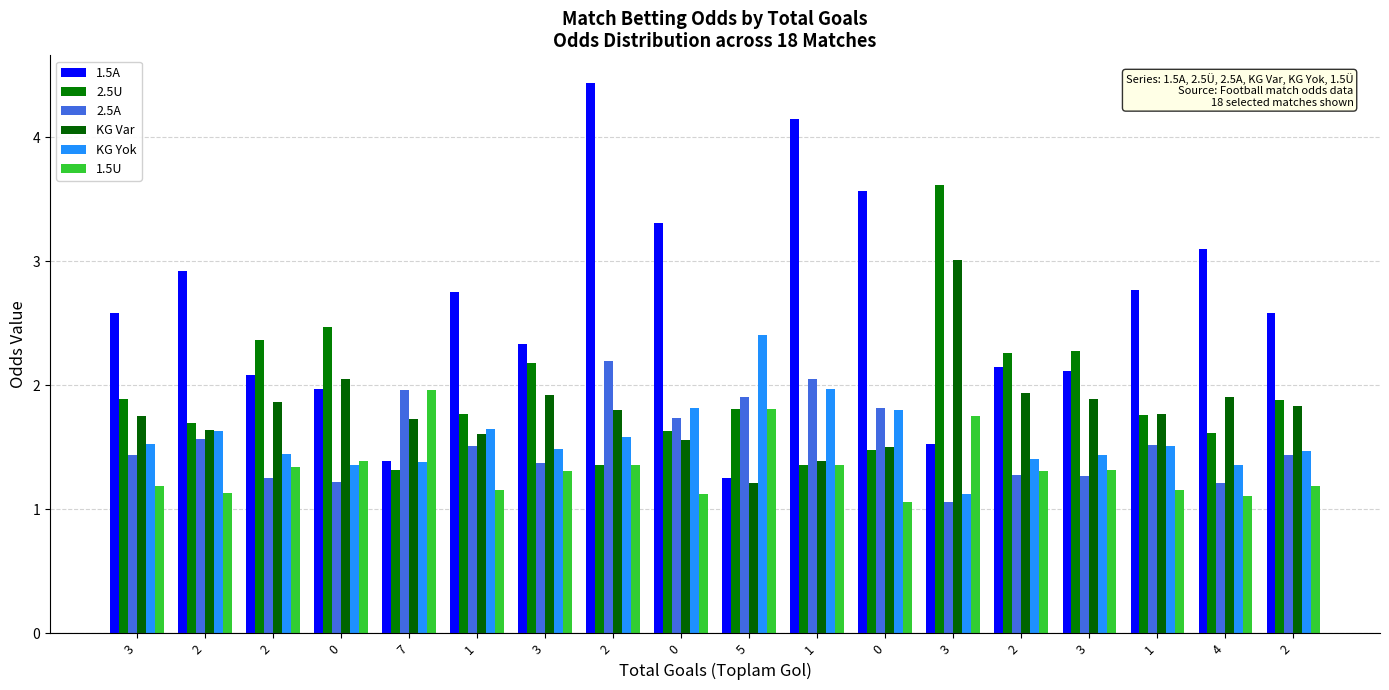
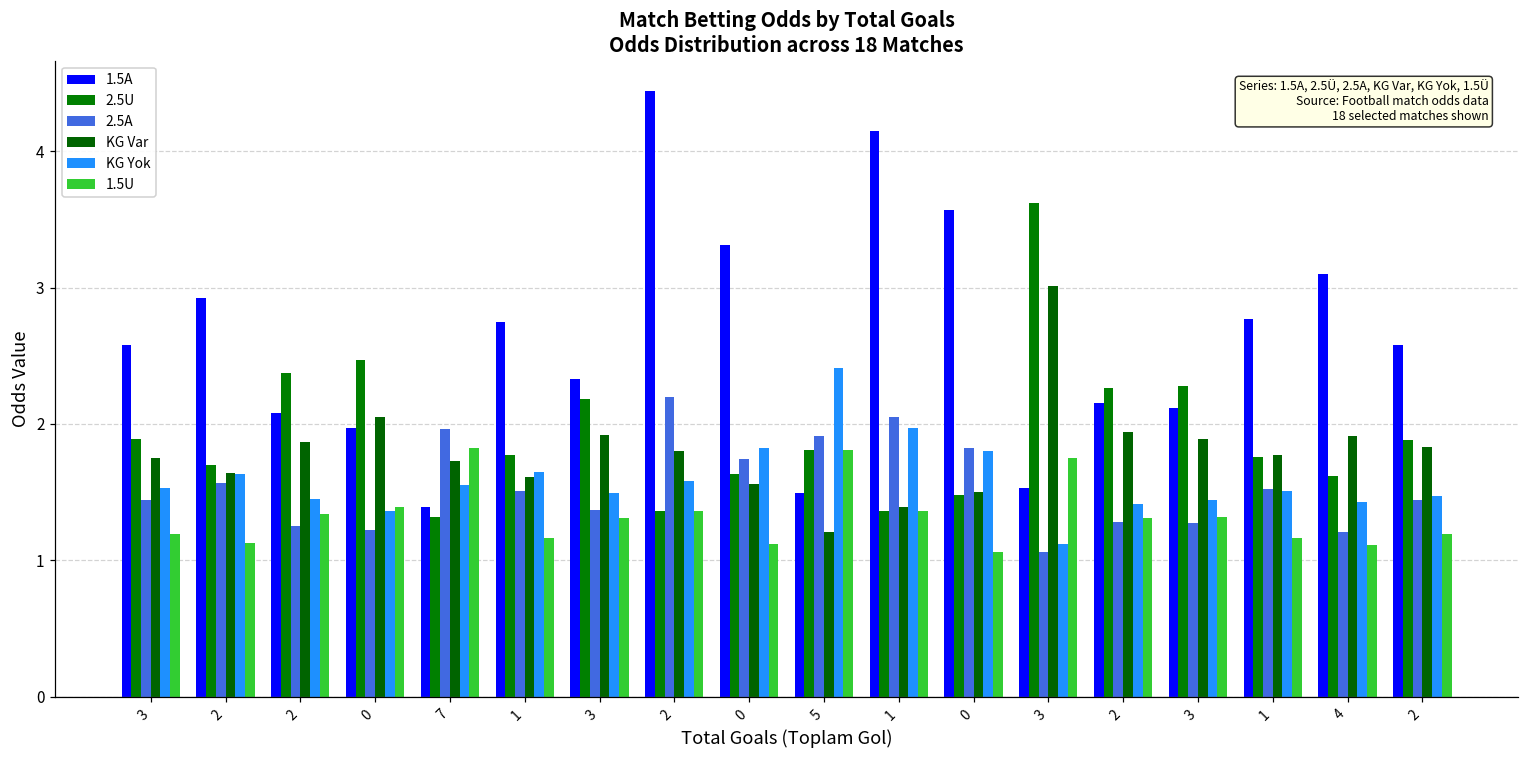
KG Yok, 7: 1.38 -> 1.55
1.5U, 7: 1.96 -> 1.82
1.5A, 5: 1.25 -> 1.49
KG Yok, 4: 1.36 -> 1.43
